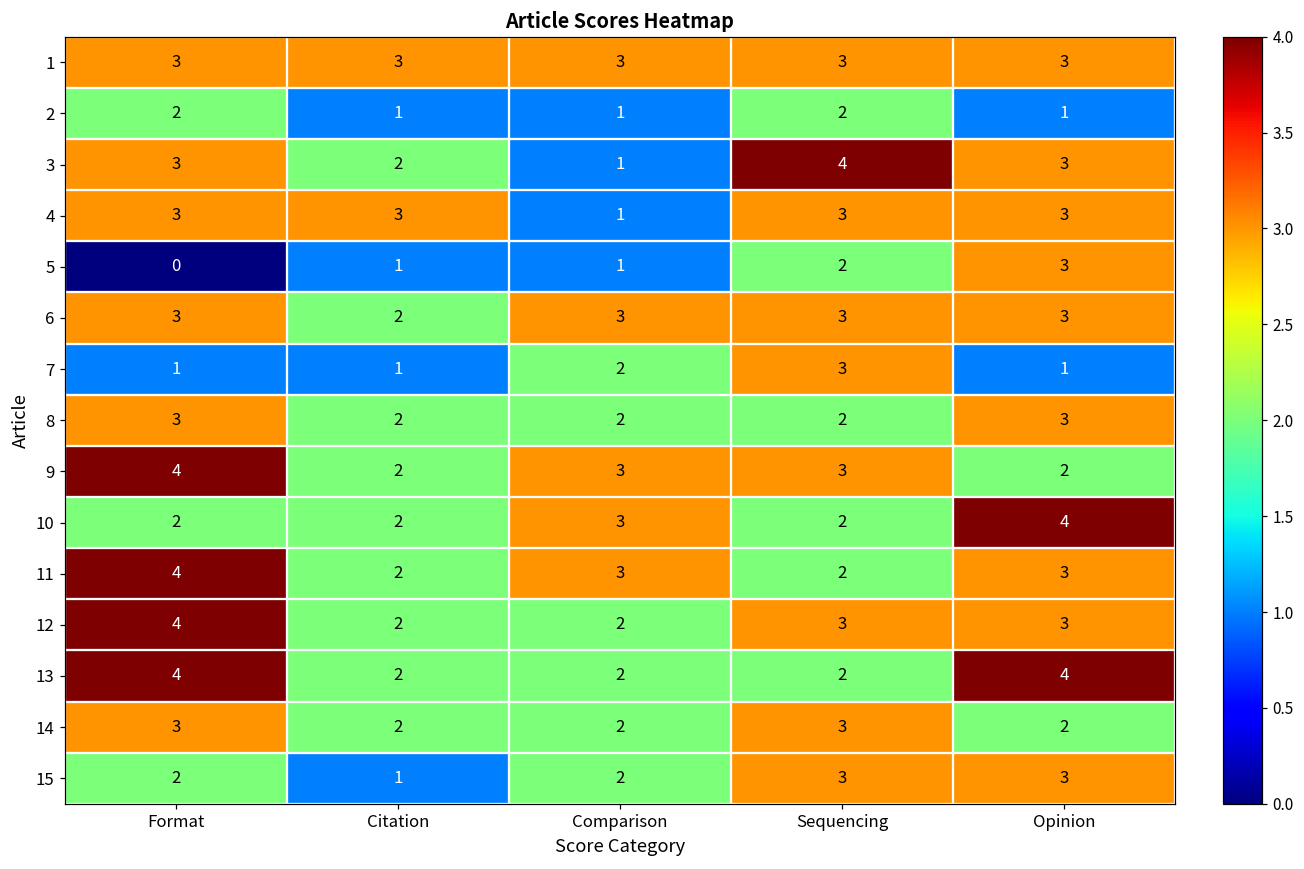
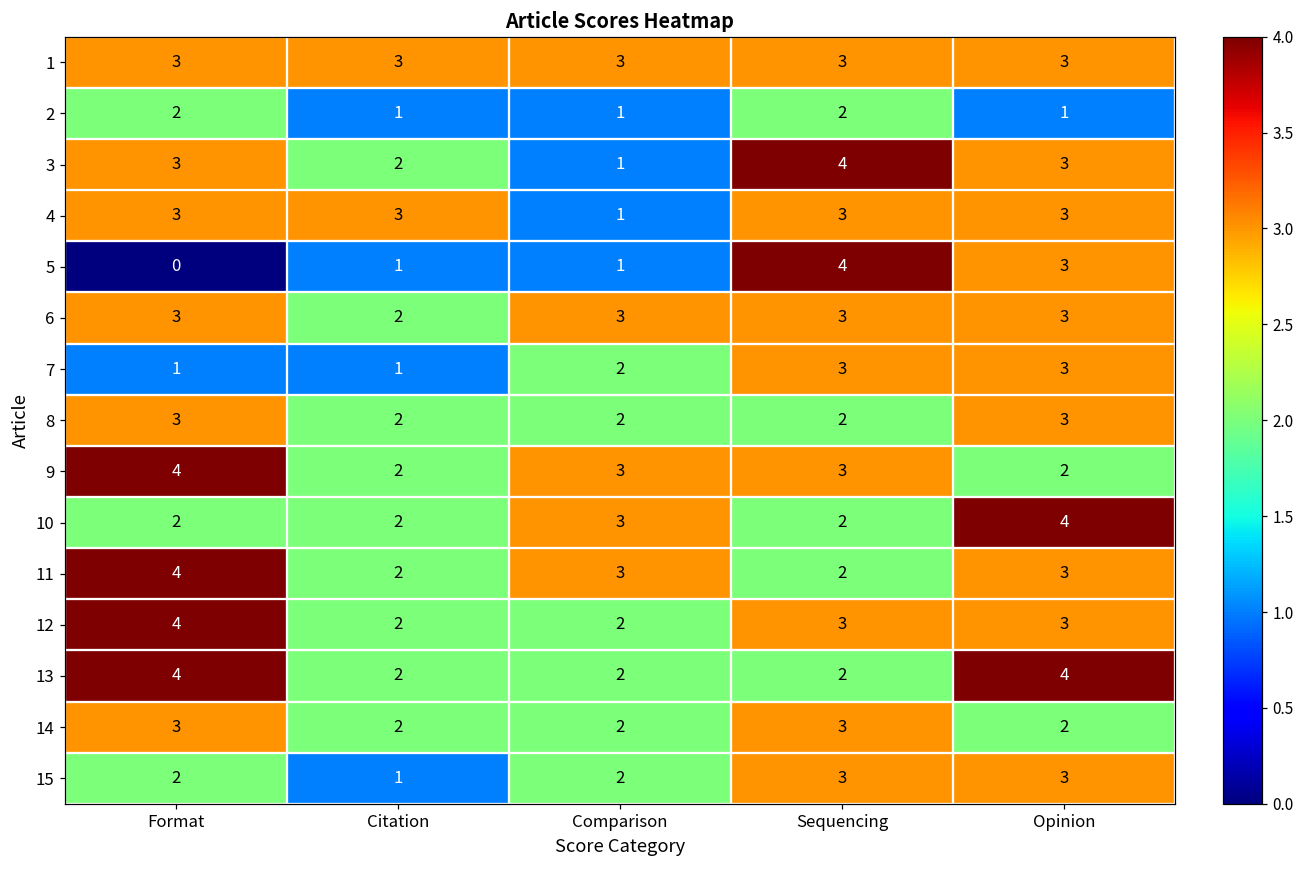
5, Sequencing: 2 -> 4
7, Opinion: 1 -> 3
